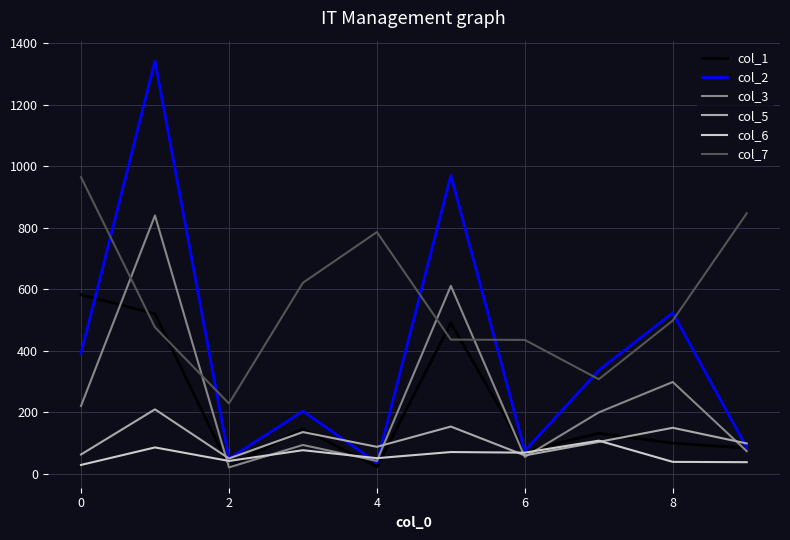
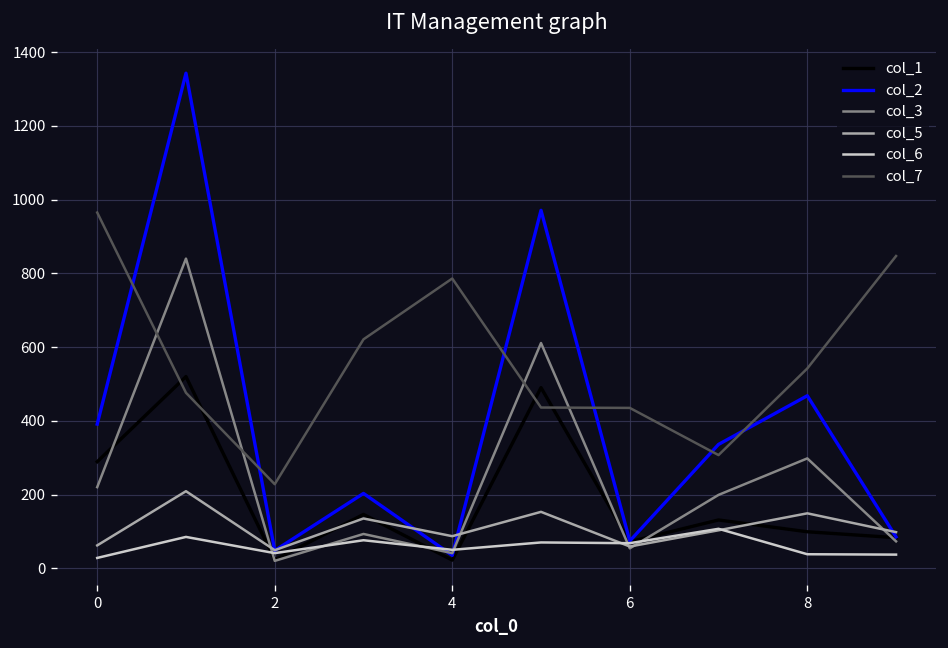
col_1, 0: 580 -> 290
col_2, 8: 520 -> 470
col_7, 8: 500 -> 540
